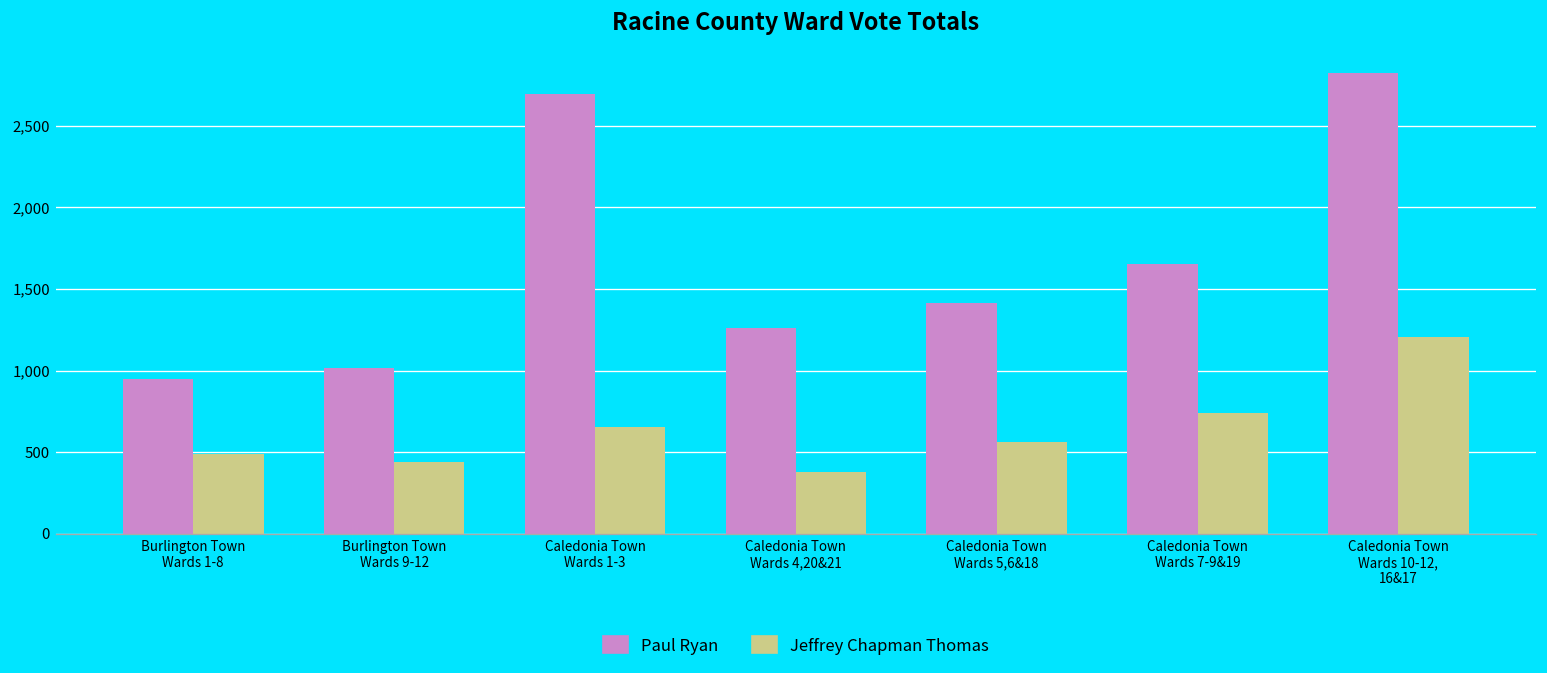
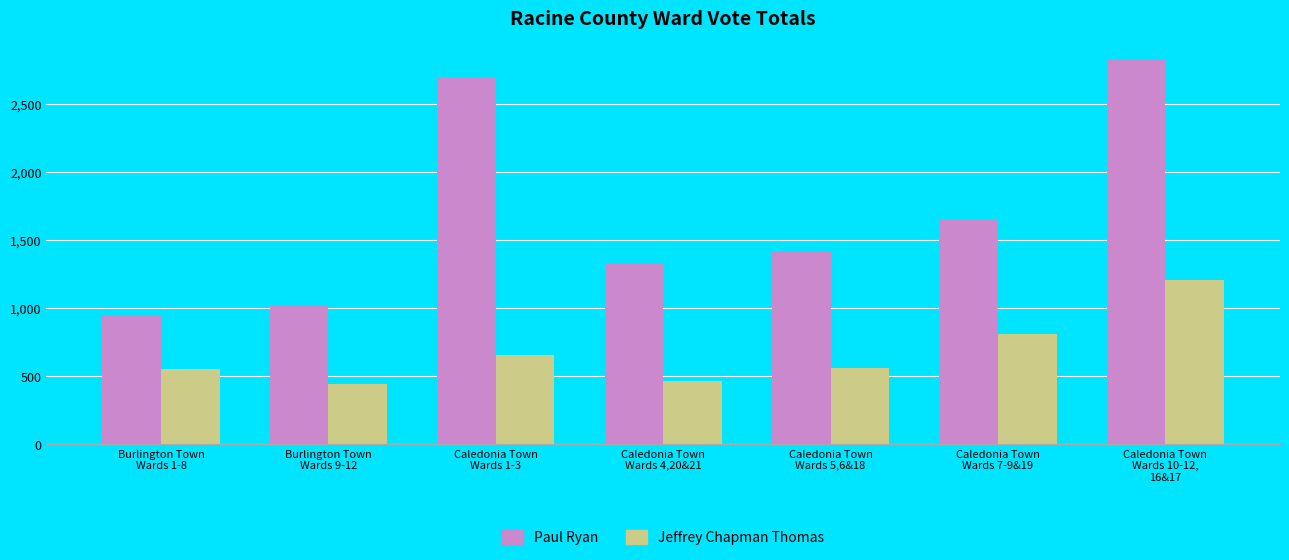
Jeffrey Chapman Thomas, Burlington Town Wards 1-8: 490 -> 550
Paul Ryan, Caledonia Town Wards 4,20&21: 1,260 -> 1,320
Jeffrey Chapman Thomas, Caledonia Town Wards 4,20&21: 380 -> 460
Jeffrey Chapman Thomas, Caledonia Town Wards 7-9&19: 740 -> 810
